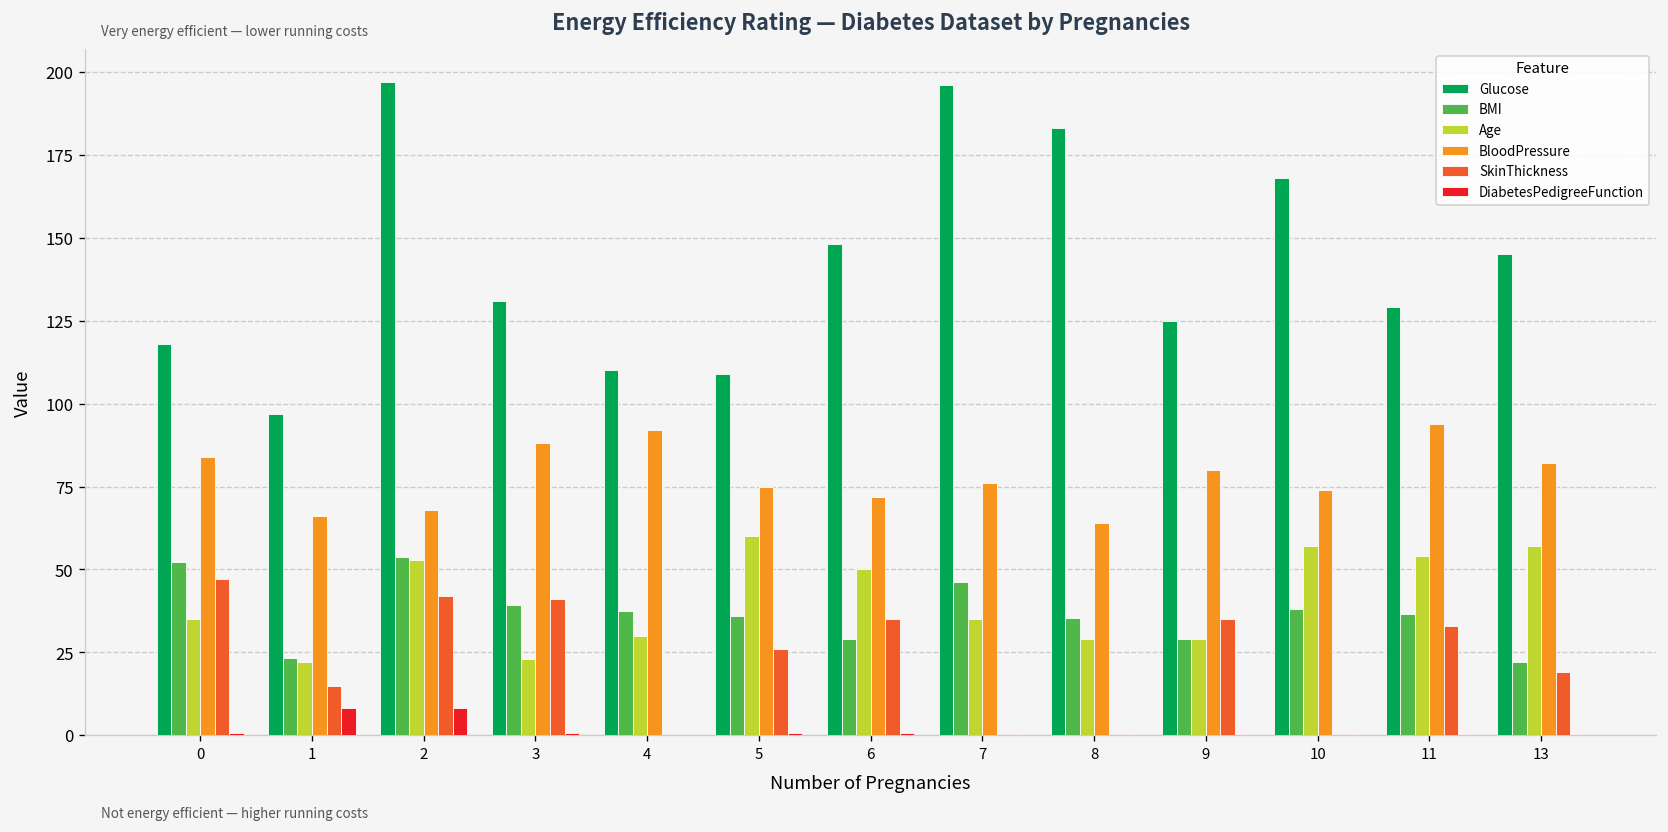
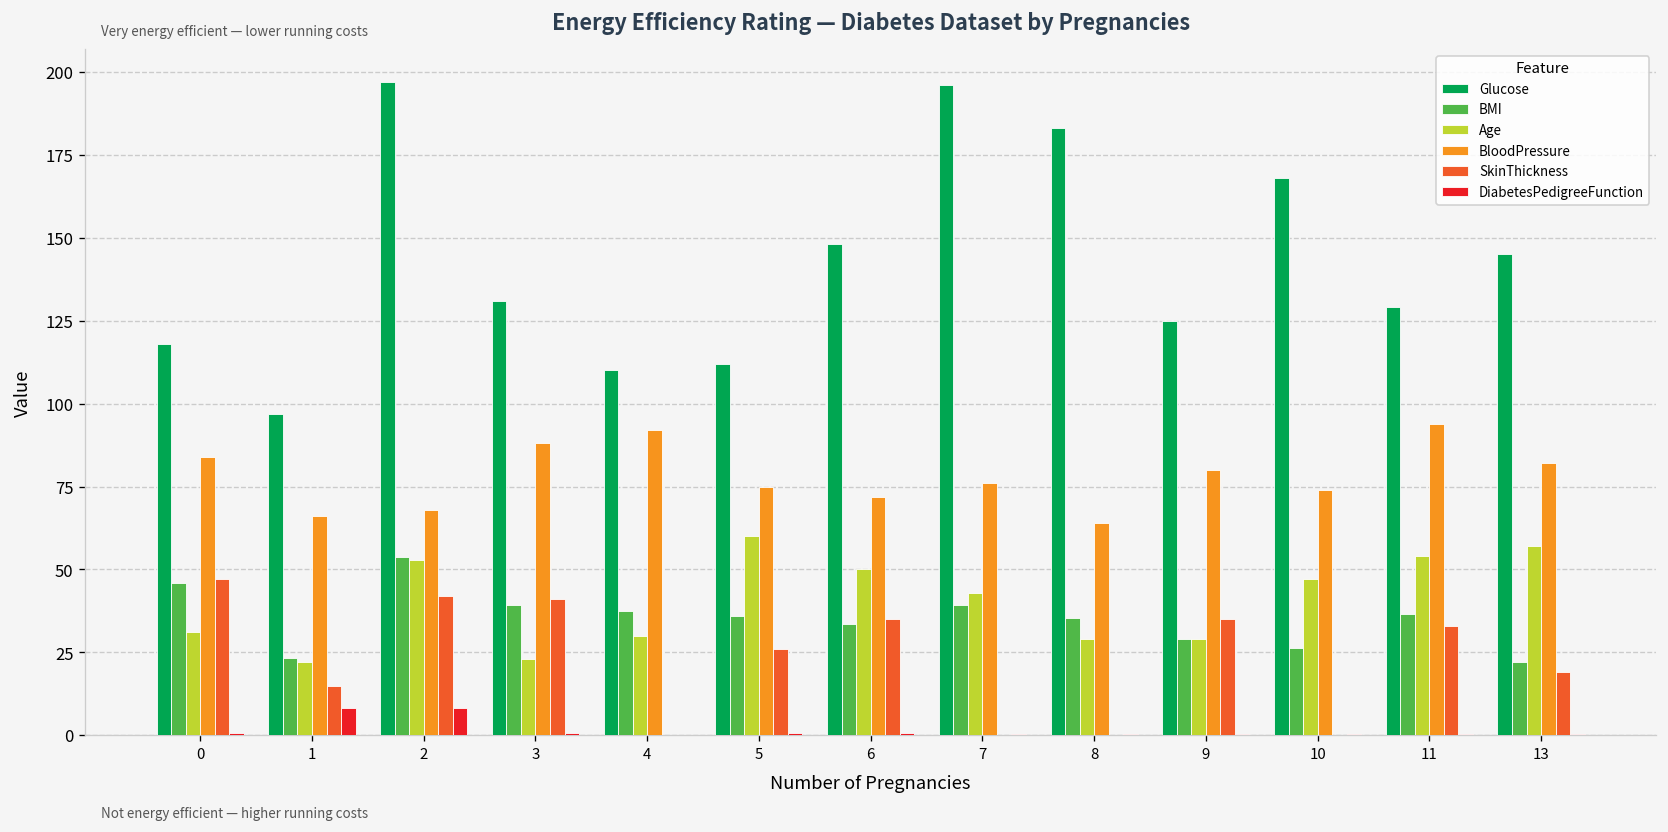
BMI, 0: 52 -> 46
Age, 0: 35 -> 31
Glucose, 5: 109 -> 112
BMI, 6: 29 -> 34
BMI, 7: 46 -> 39
Age, 7: 35 -> 43
BMI, 10: 38 -> 26
Age, 10: 57 -> 47
